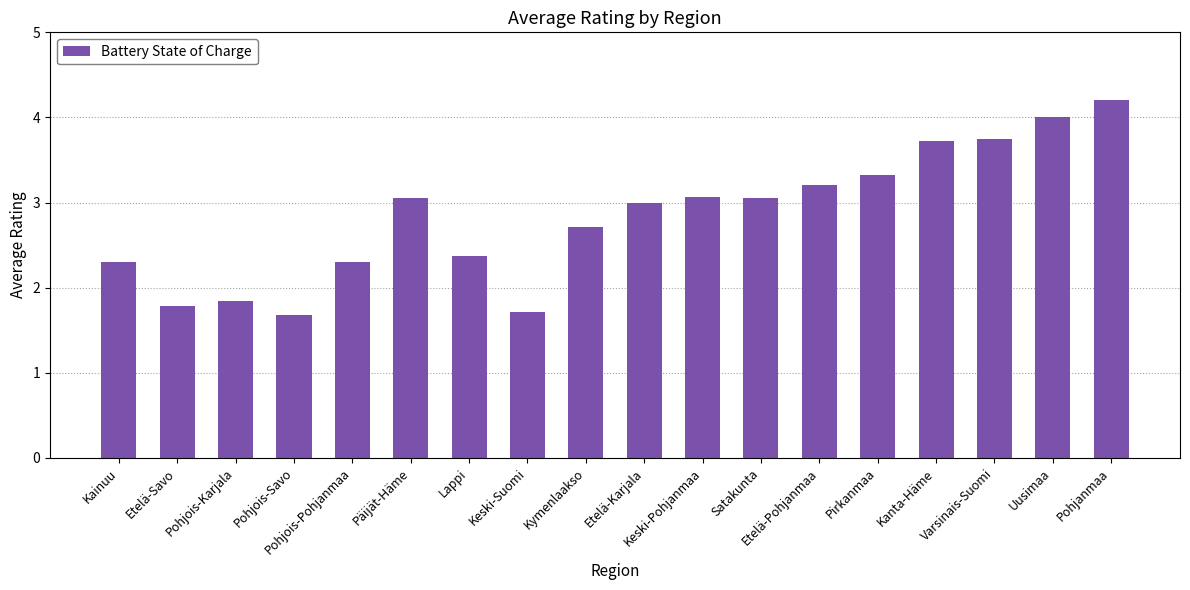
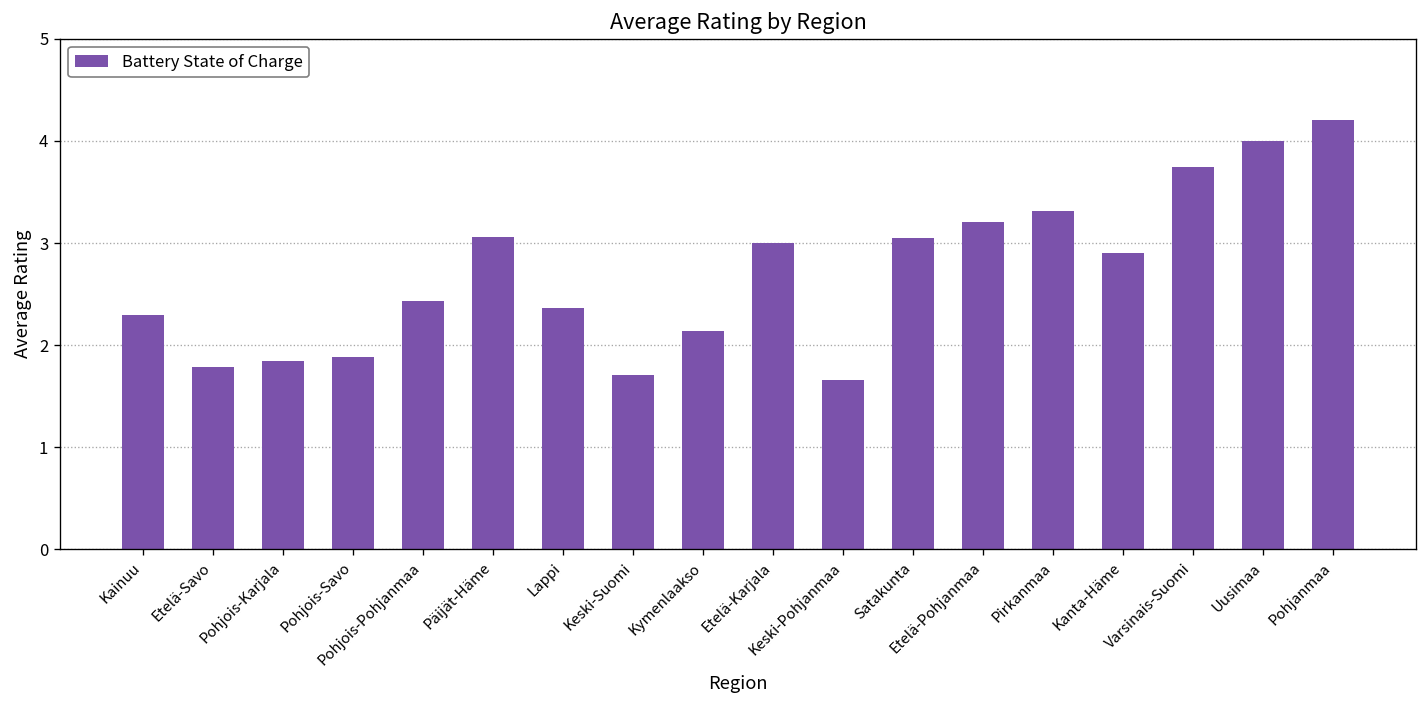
Pohjois-Savo: 1.7 -> 1.9
Pohjois-Pohjanmaa: 2.3 -> 2.4
Kymenlaakso: 2.7 -> 2.1
Keski-Pohjanmaa: 3.1 -> 1.7
Kanta-Häme: 3.7 -> 2.9
